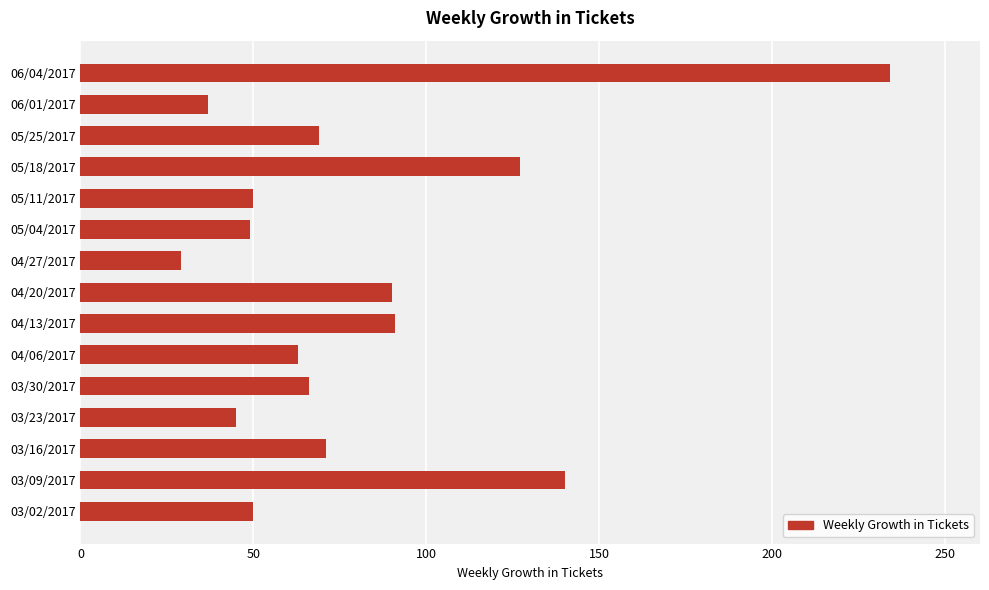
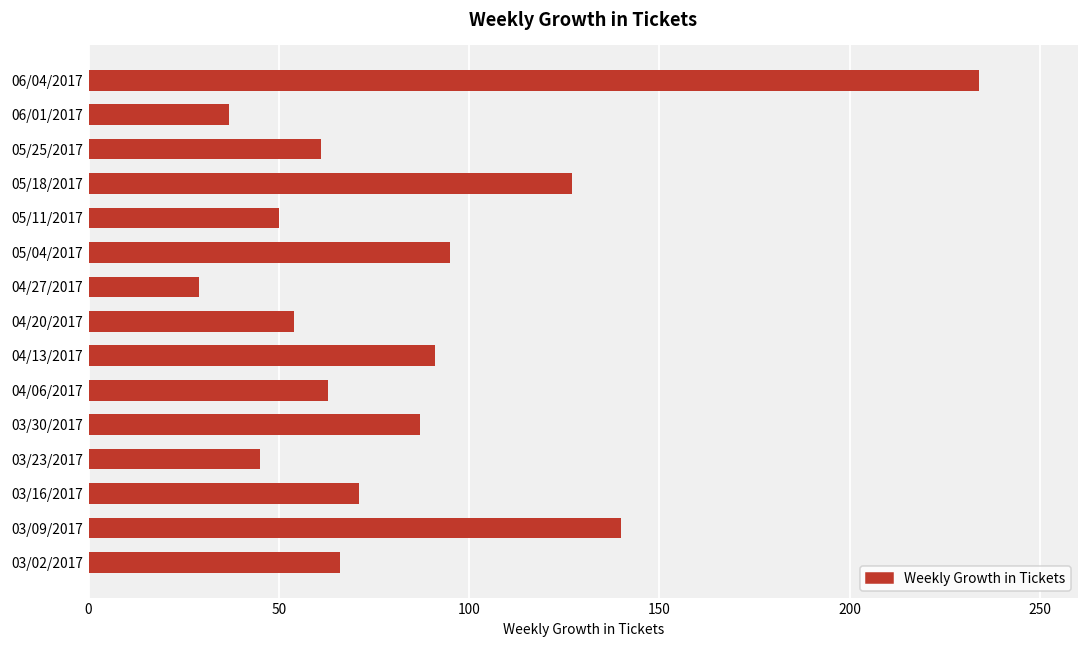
05/25/2017: 69 -> 61
05/04/2017: 49 -> 95
04/20/2017: 90 -> 54
03/30/2017: 66 -> 87
03/02/2017: 50 -> 66
